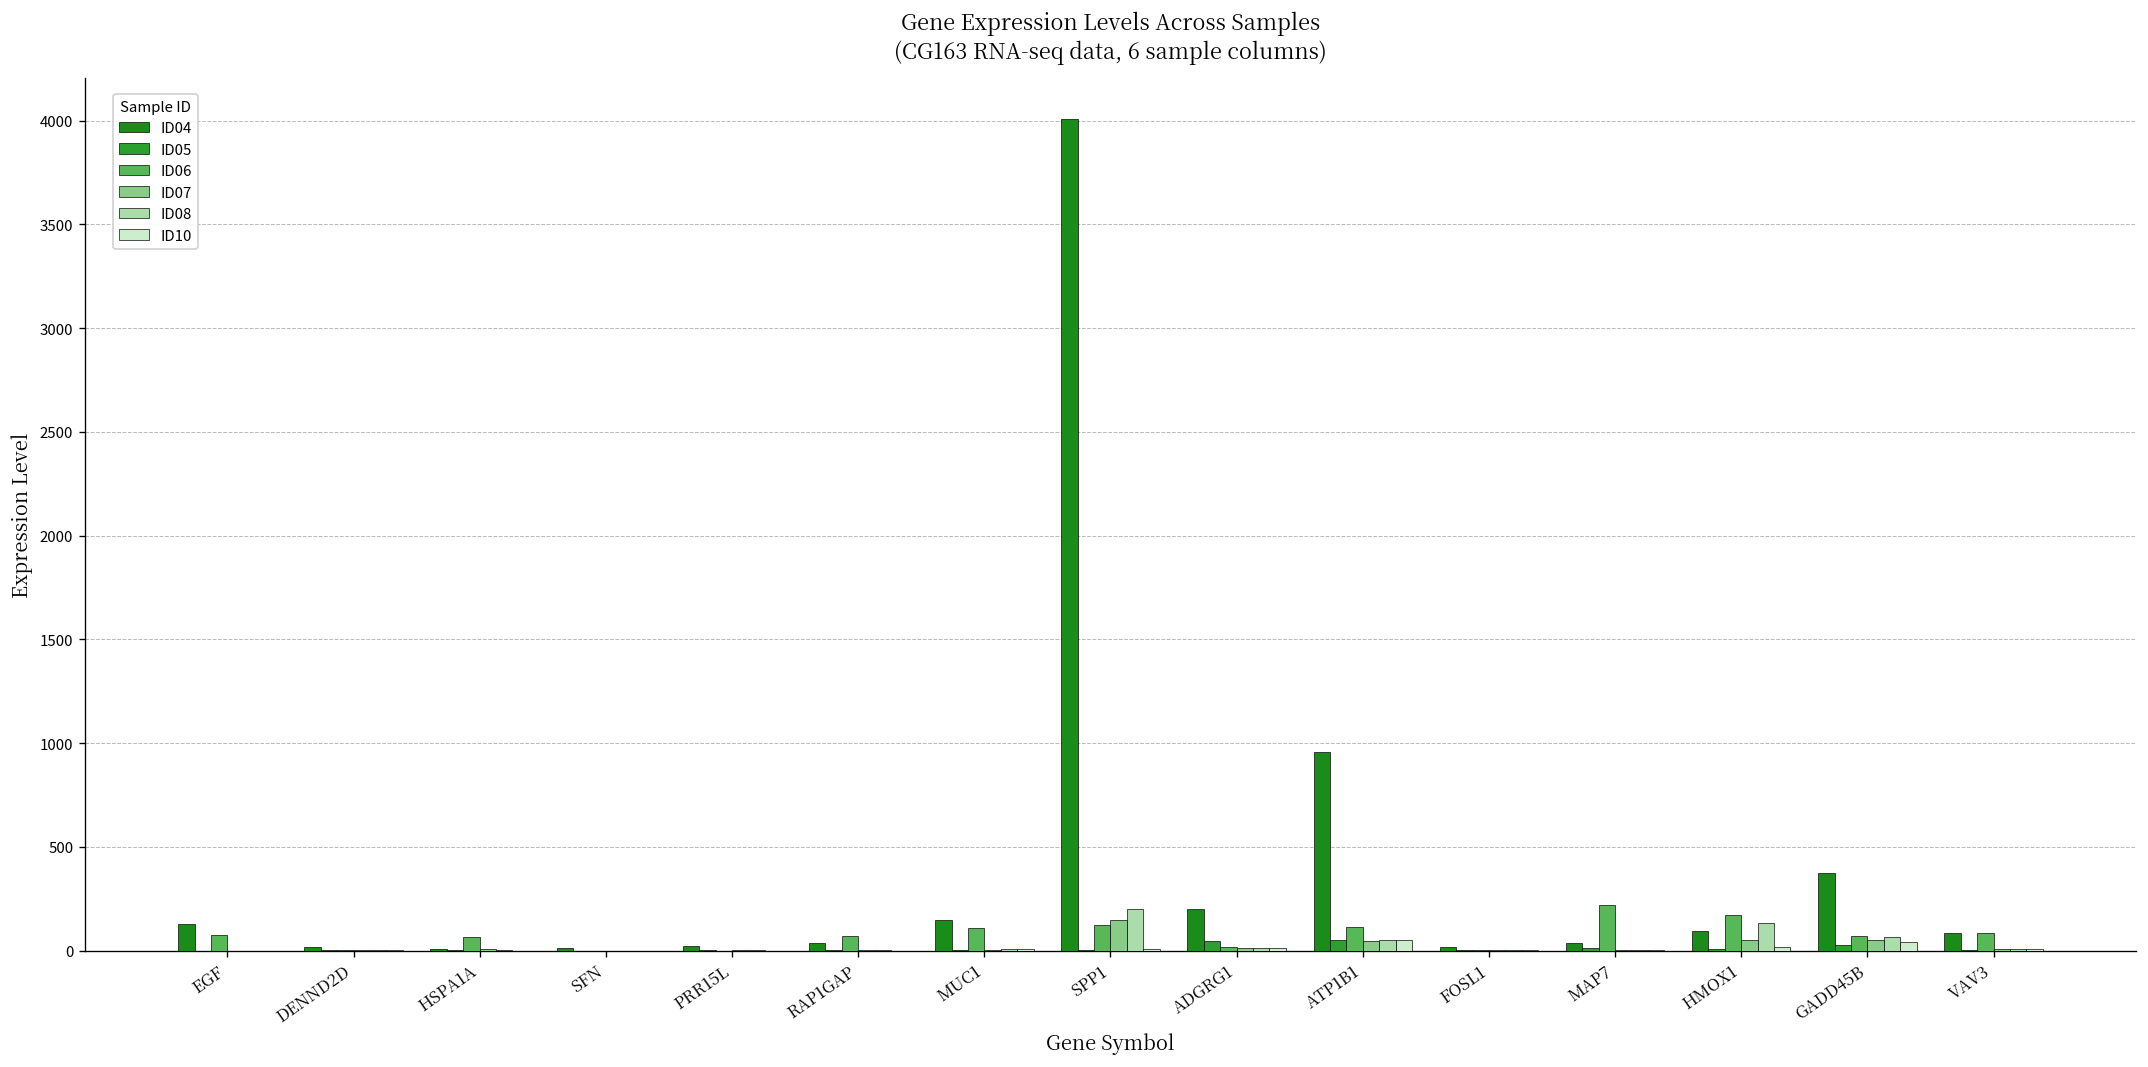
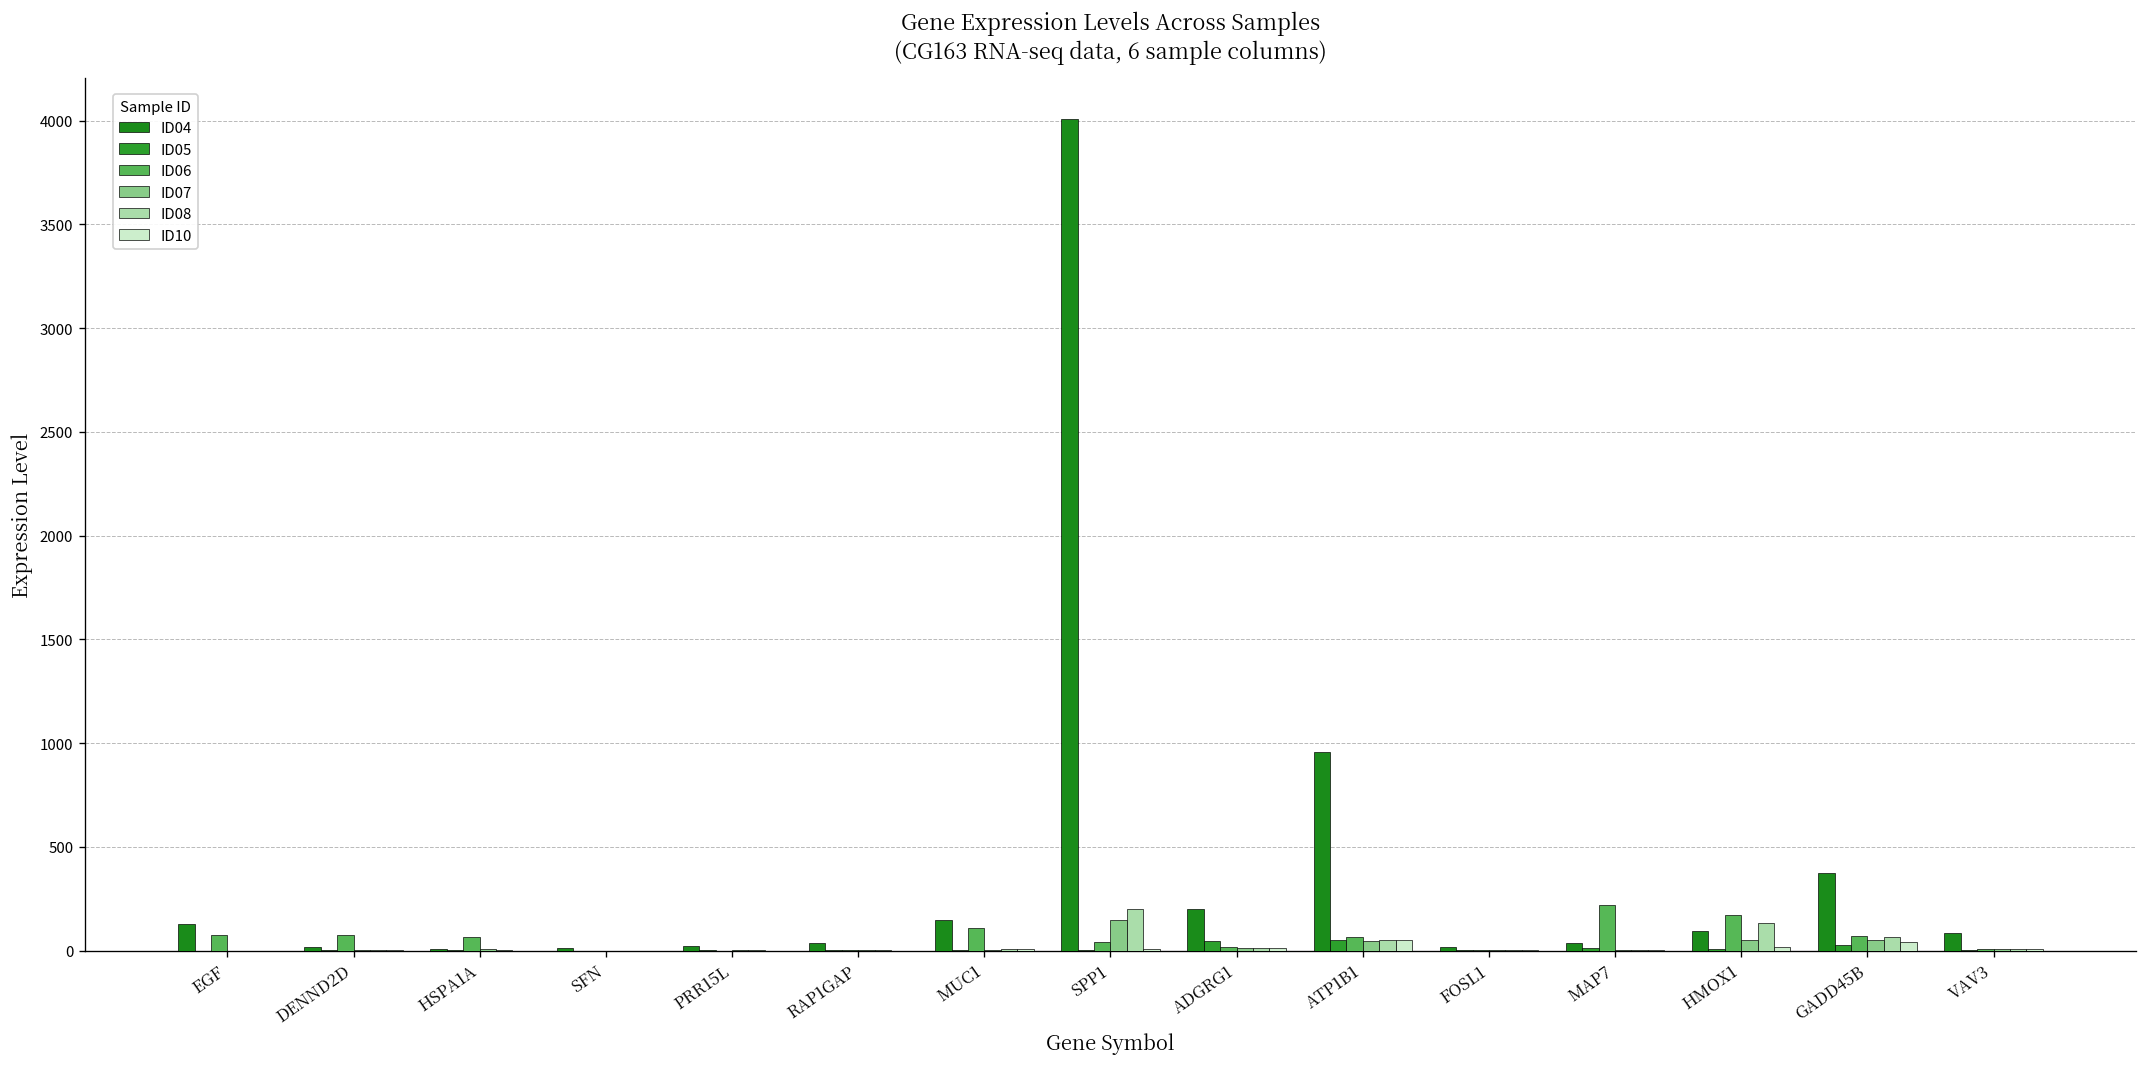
ID06, DENND2D: 0 -> 70
ID06, RAP1GAP: 70 -> 0
ID06, SPP1: 120 -> 40
ID06, ATP1B1: 110 -> 70
ID06, VAV3: 80 -> 10
